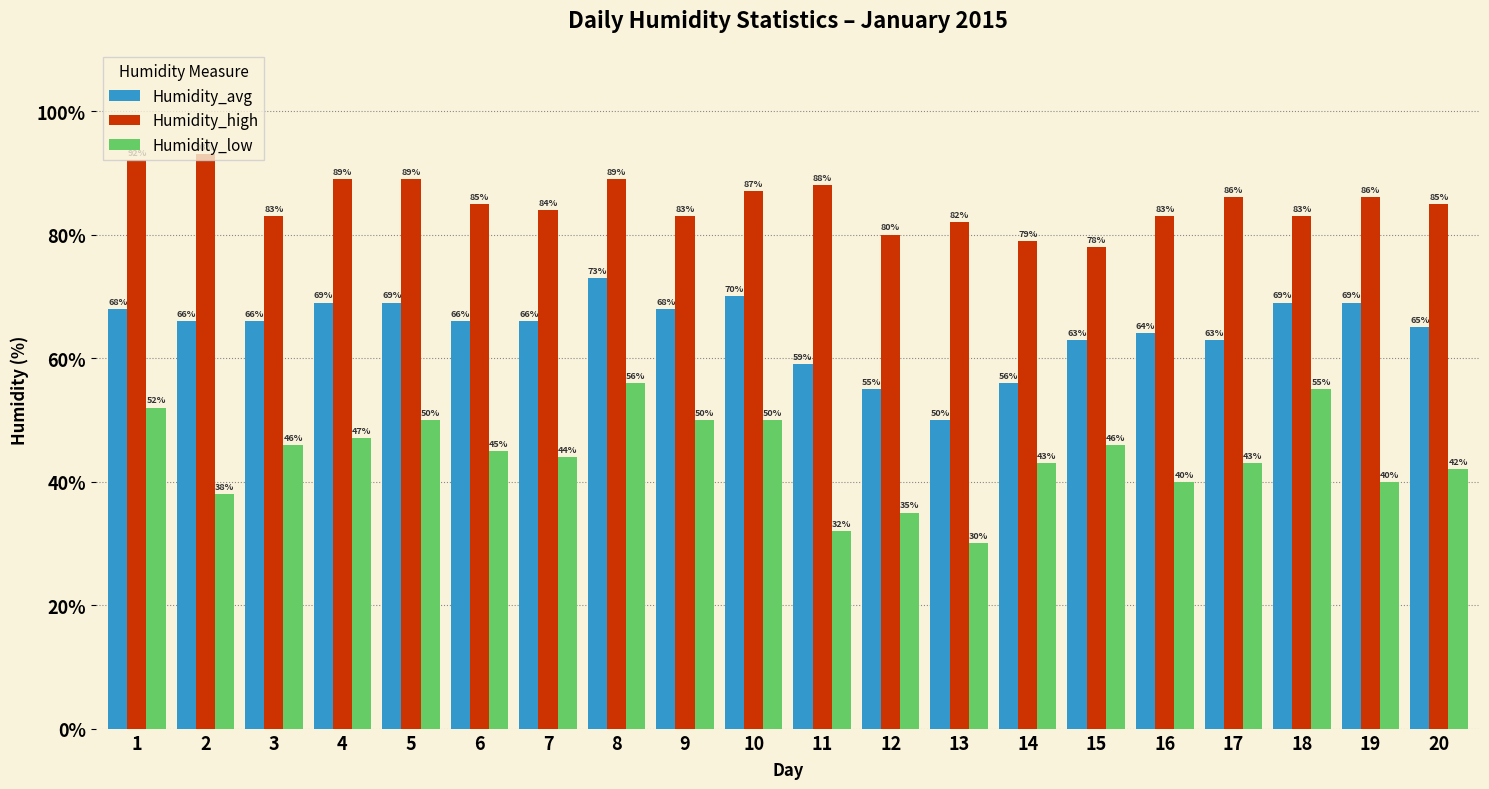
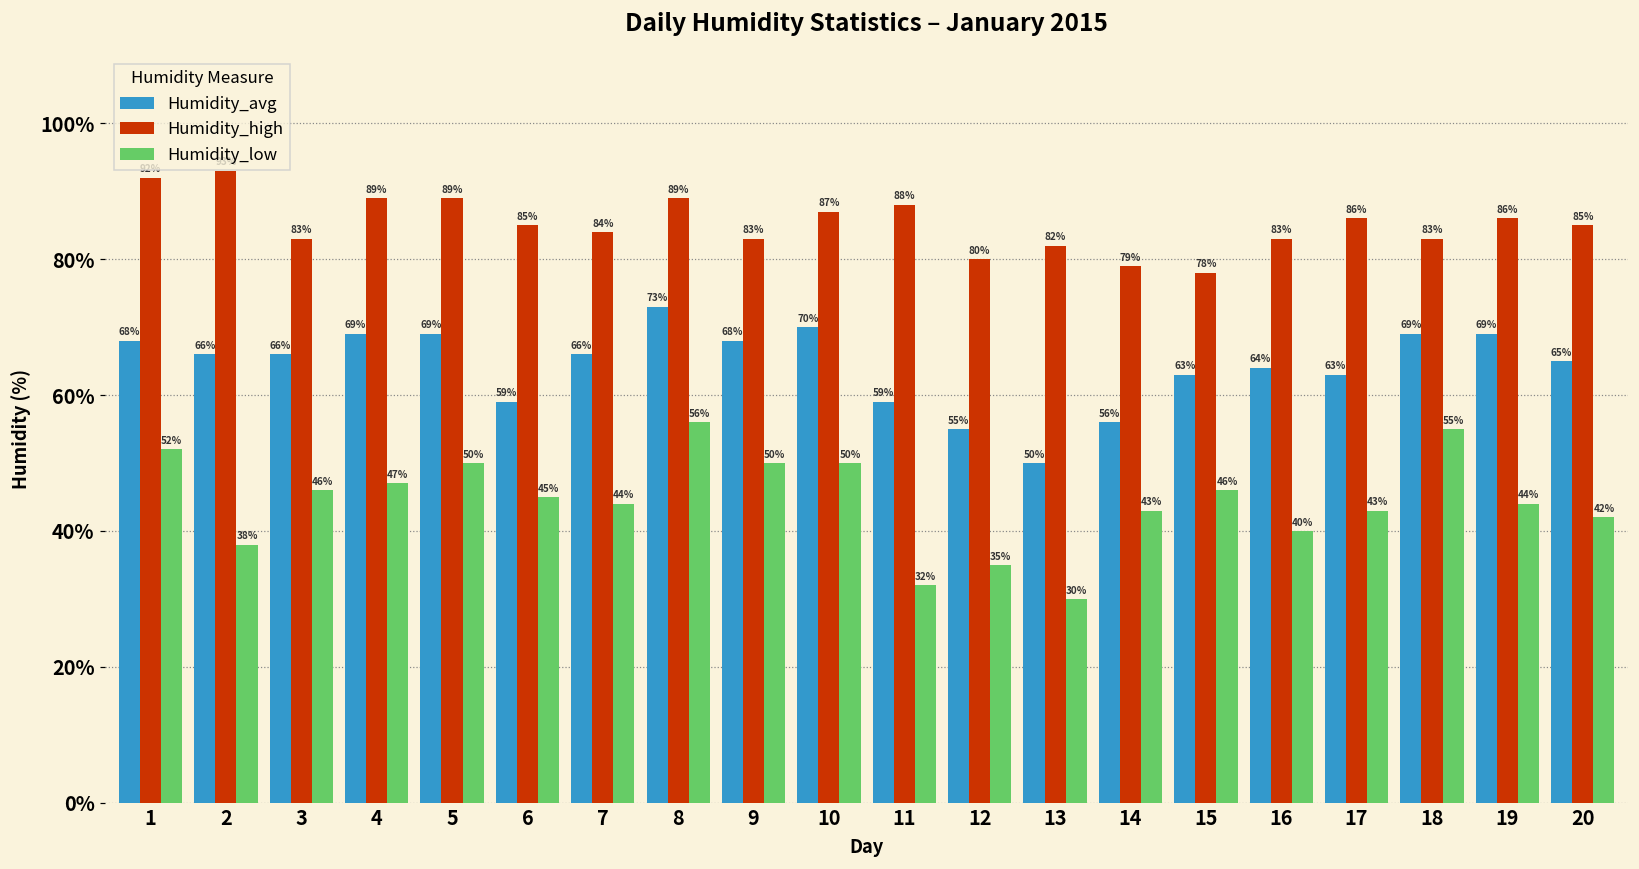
Humidity_avg, 6: 66% -> 59%
Humidity_low, 19: 40% -> 44%
